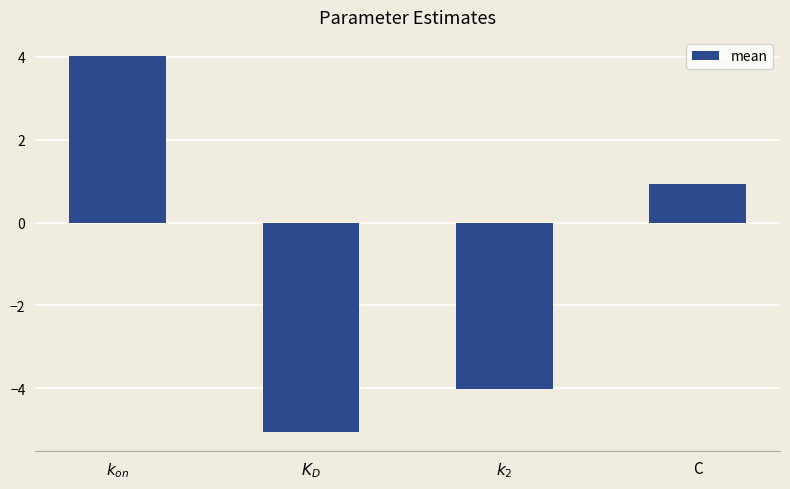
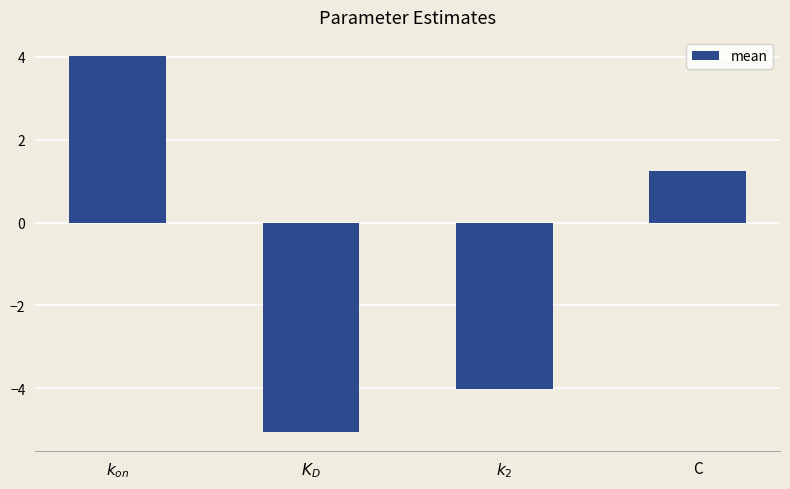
C: 0.9 -> 1.2
